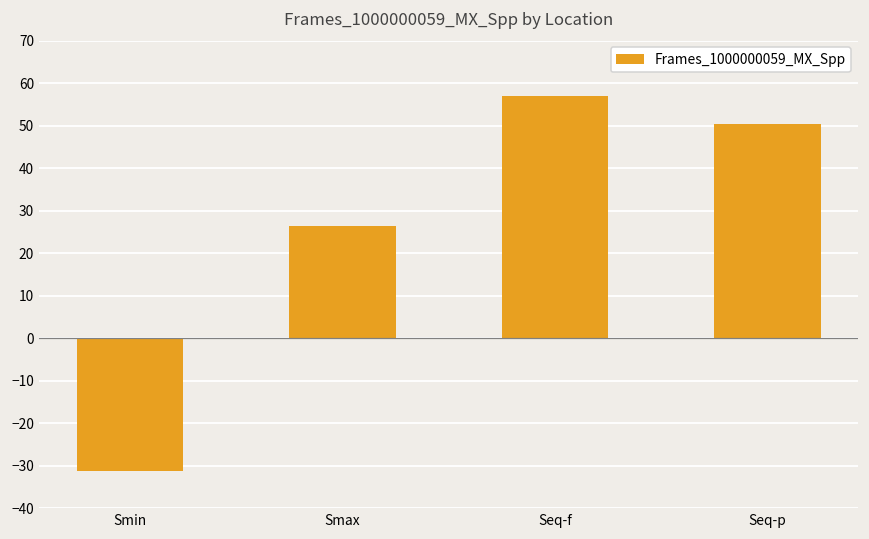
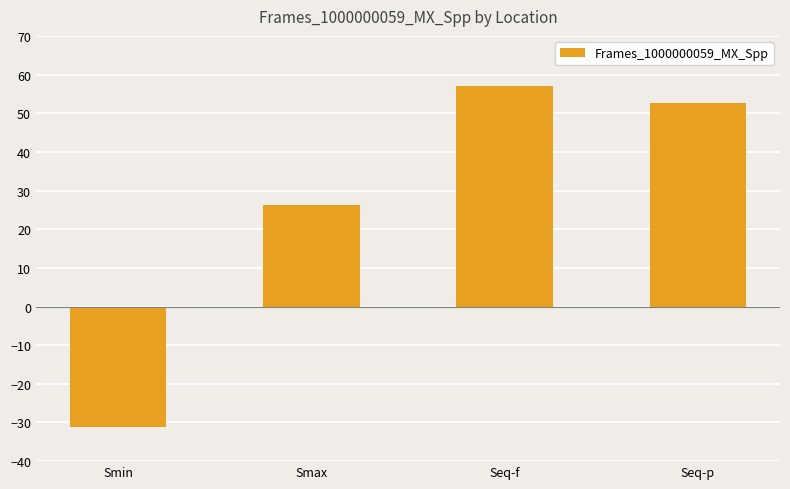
Seq-p: 50 -> 53
